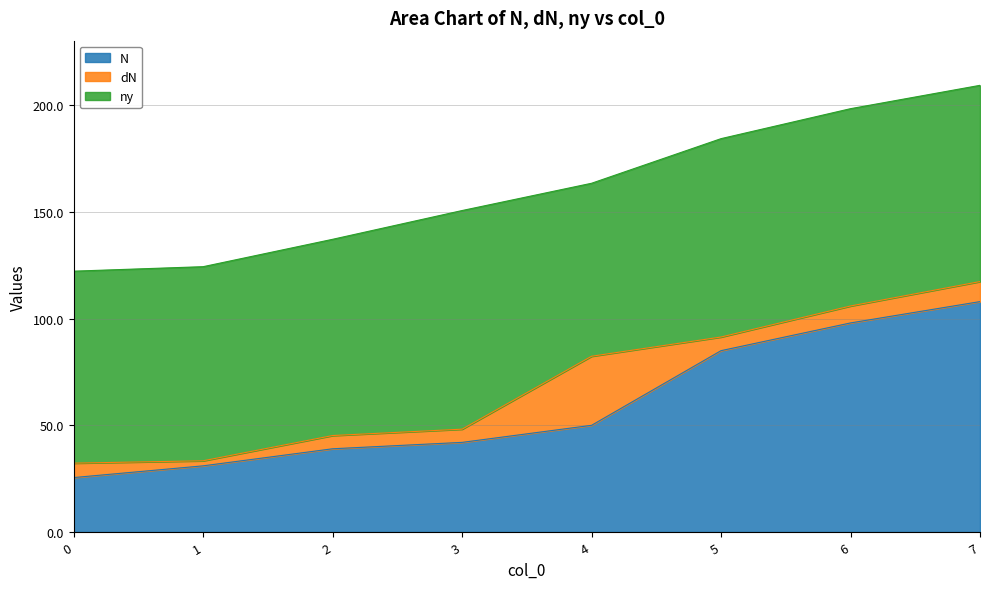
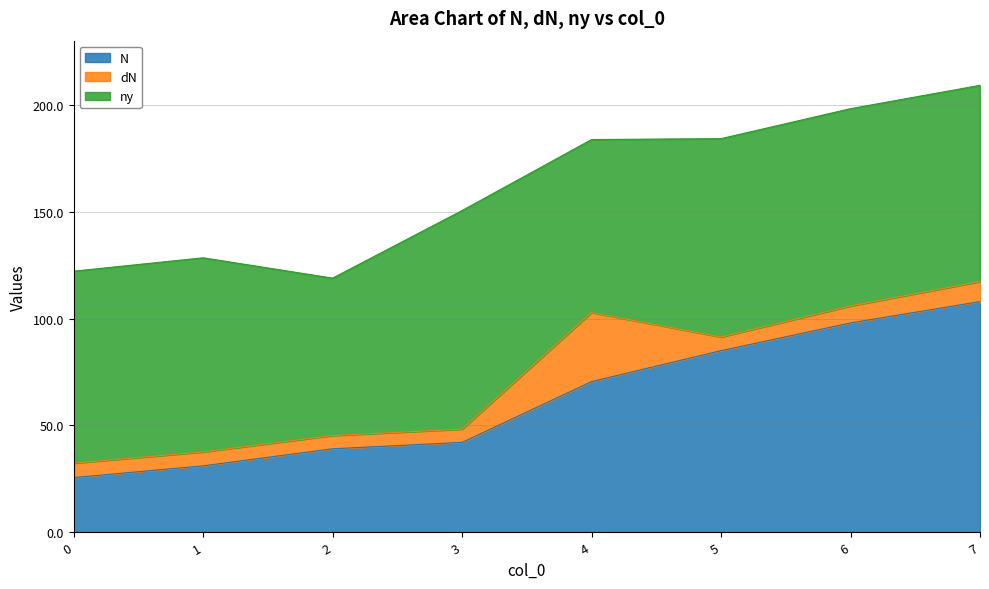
dN, 1: 2 -> 7
ny, 2: 92 -> 74
N, 4: 50 -> 71
